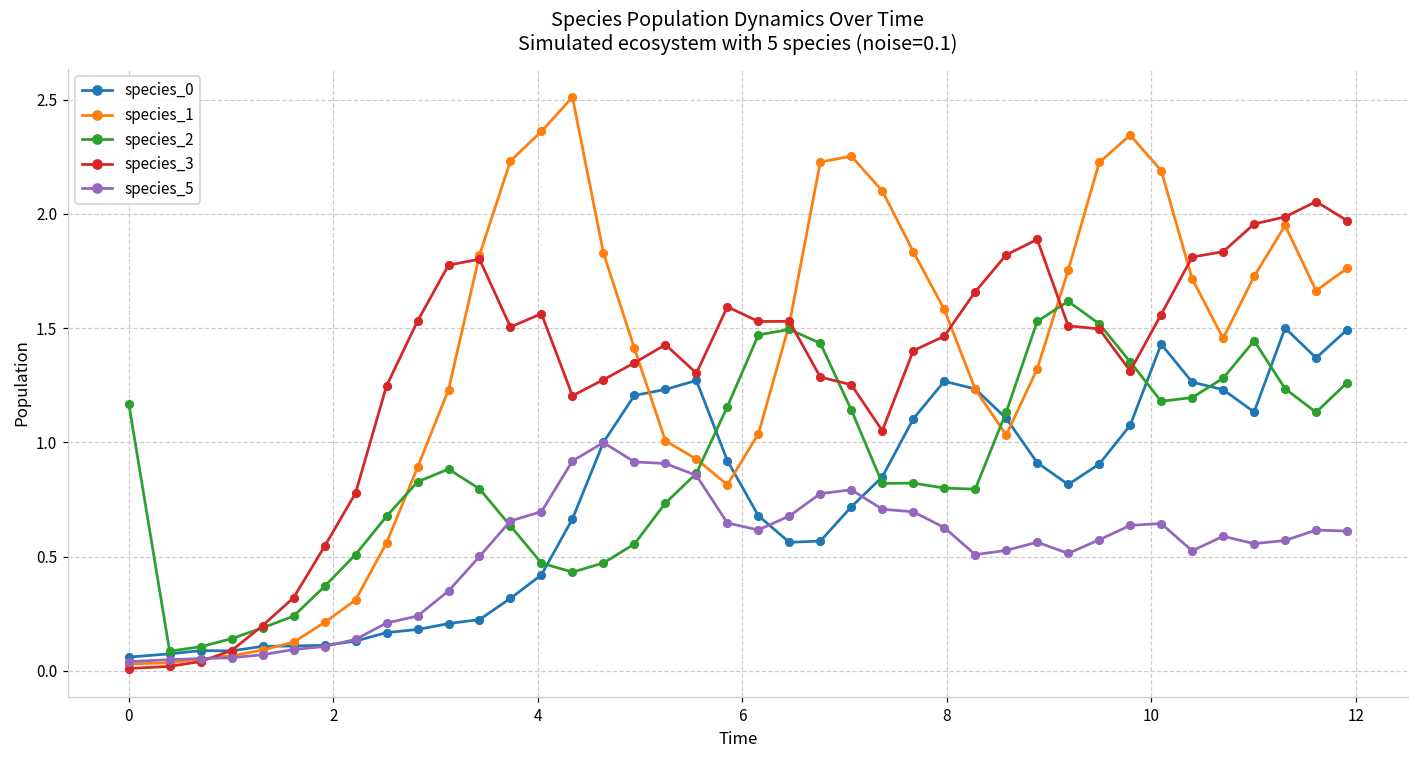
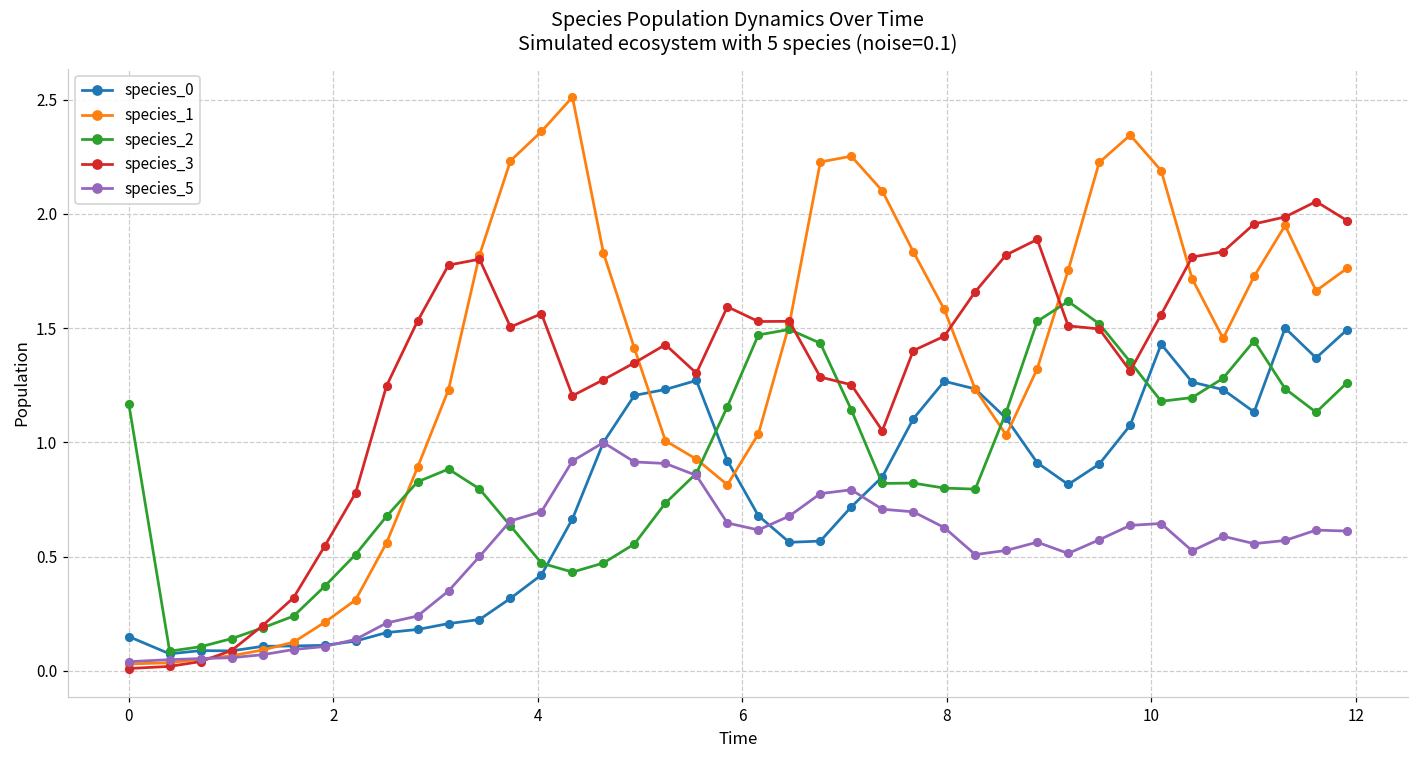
species_0, 0: 0.06 -> 0.15
